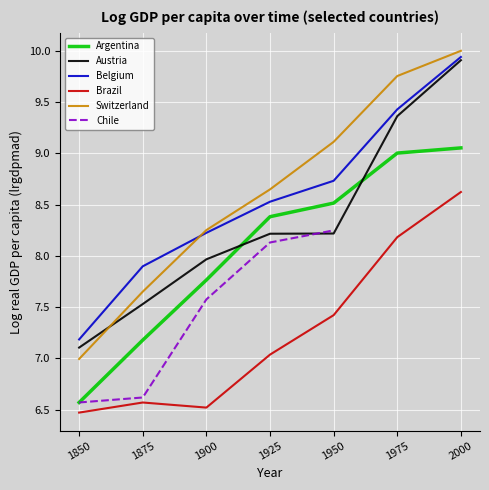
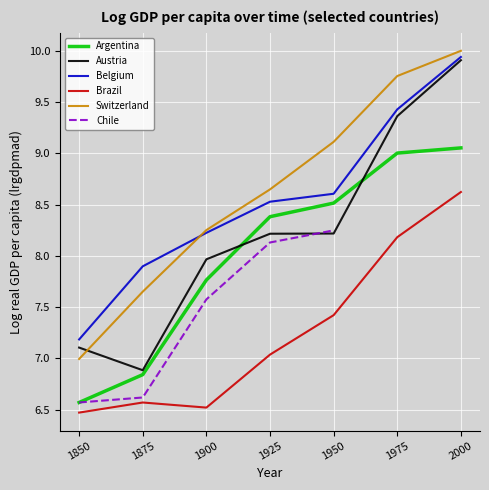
Argentina, 1875: 7.18 -> 6.84
Austria, 1875: 7.53 -> 6.88
Belgium, 1950: 8.73 -> 8.61
